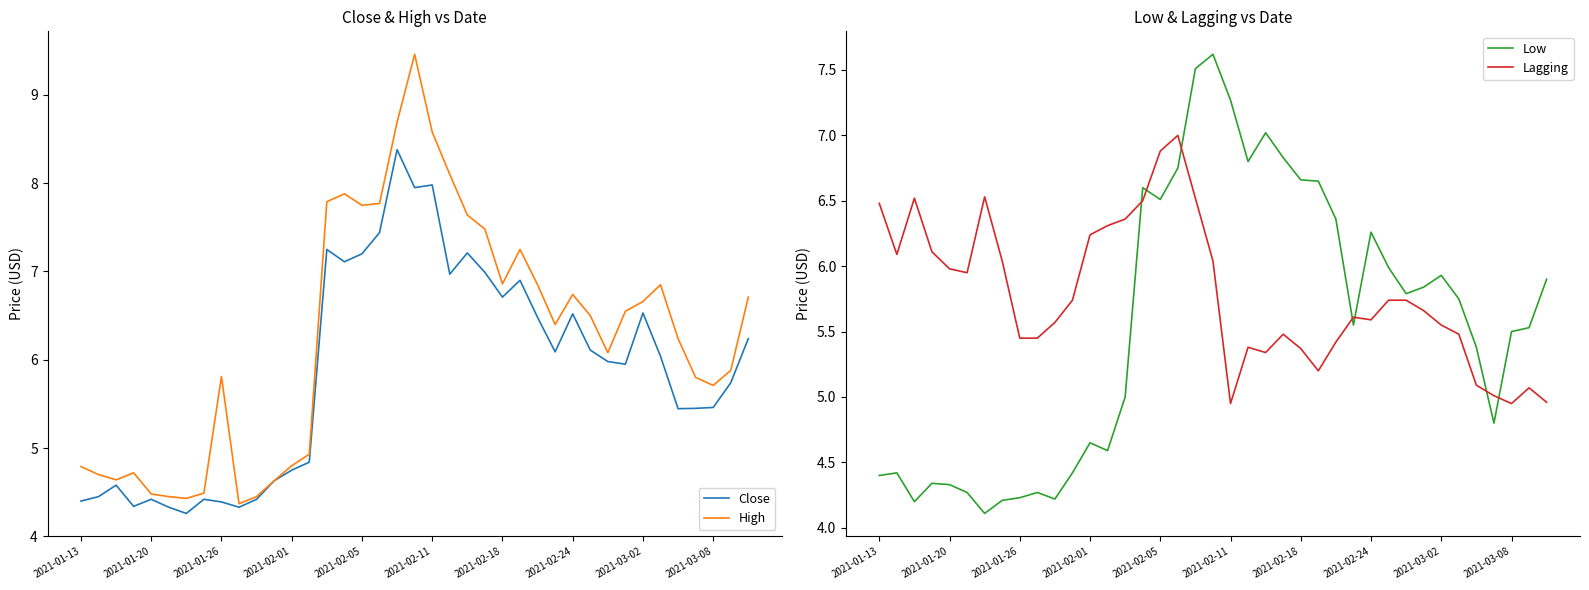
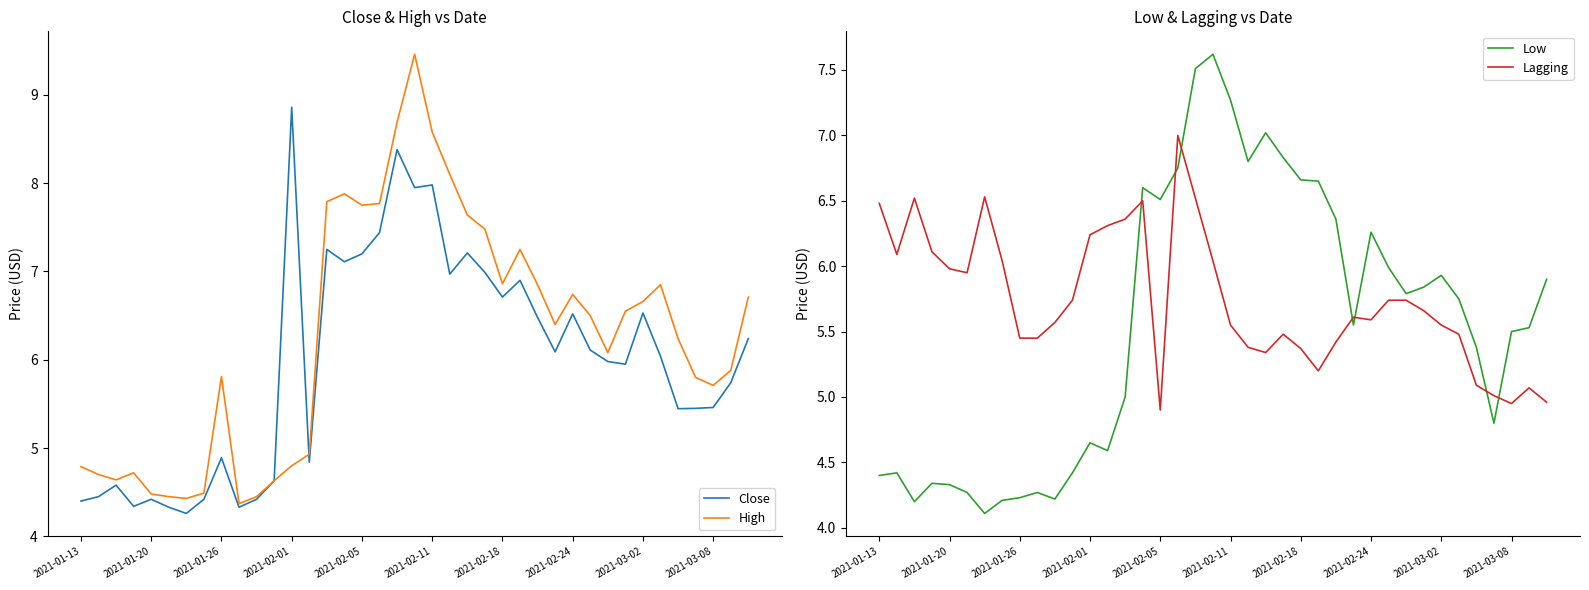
Close & High vs Date, Close, 2021-01-26: 4.4 -> 4.9
Close & High vs Date, Close, 2021-02-01: 4.8 -> 8.9
Low & Lagging vs Date, Lagging, 2021-02-05: 6.88 -> 4.90
Low & Lagging vs Date, Lagging, 2021-02-11: 4.95 -> 5.55
